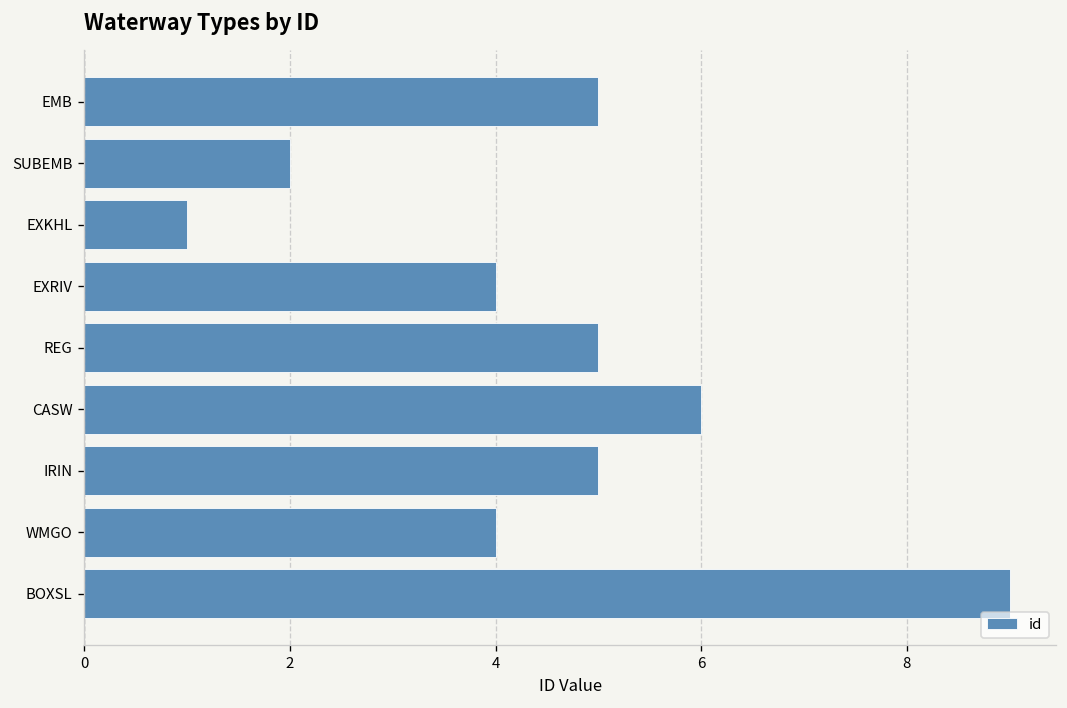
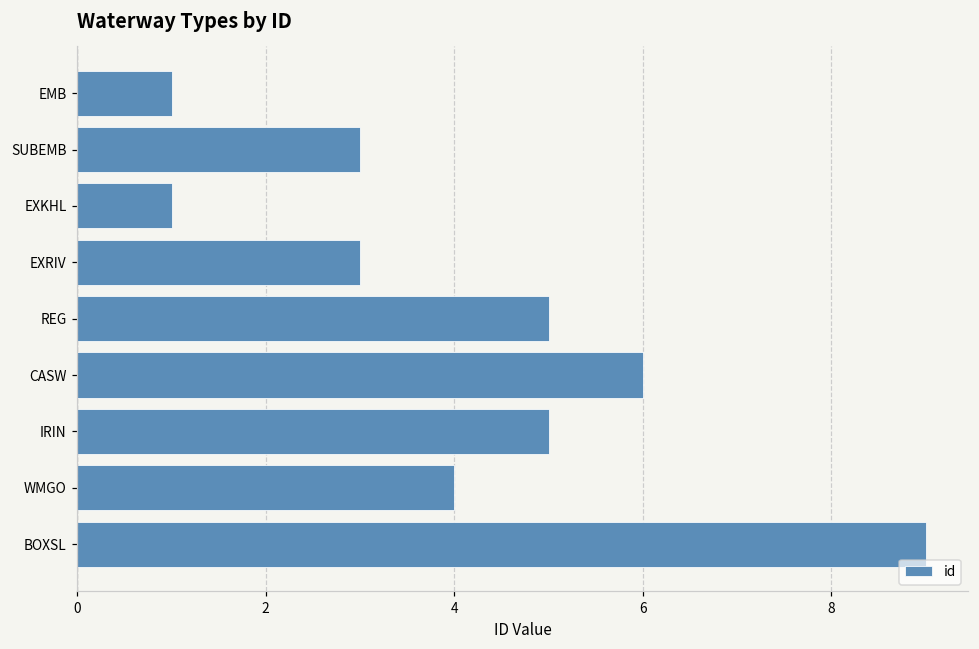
EMB: 5 -> 1
SUBEMB: 2 -> 3
EXRIV: 4 -> 3
